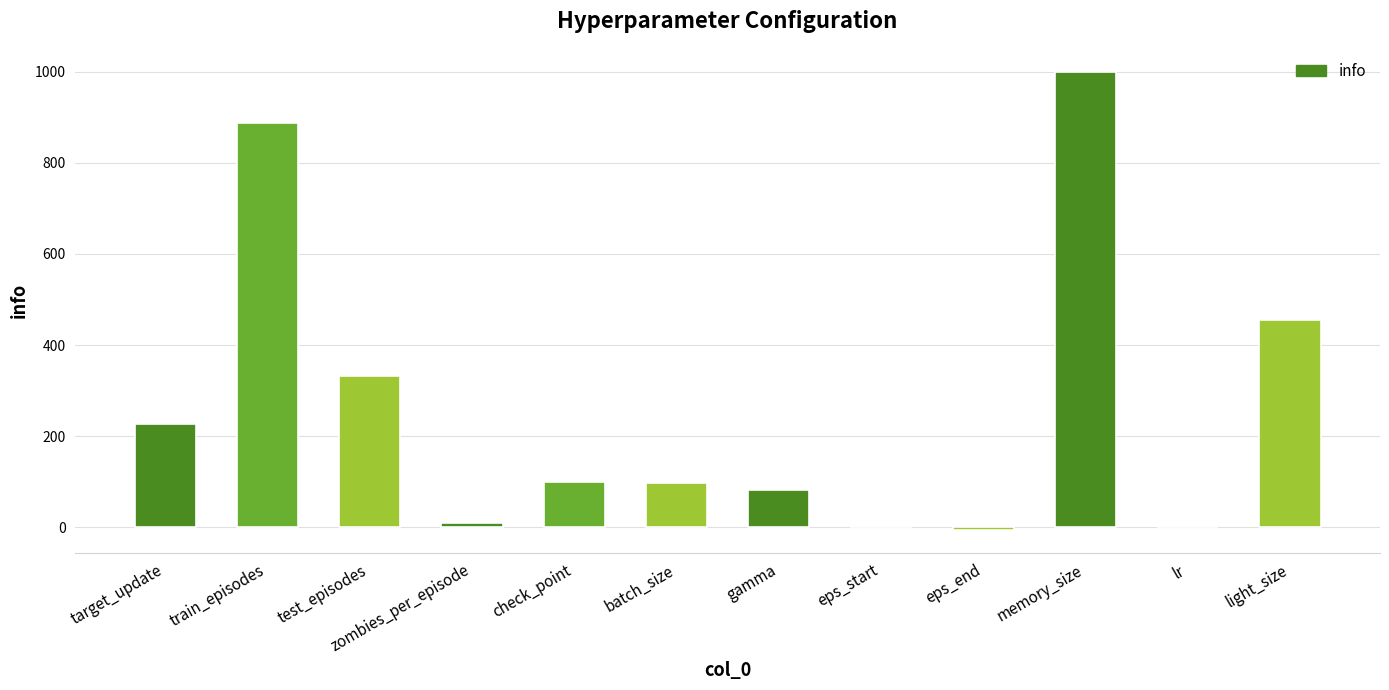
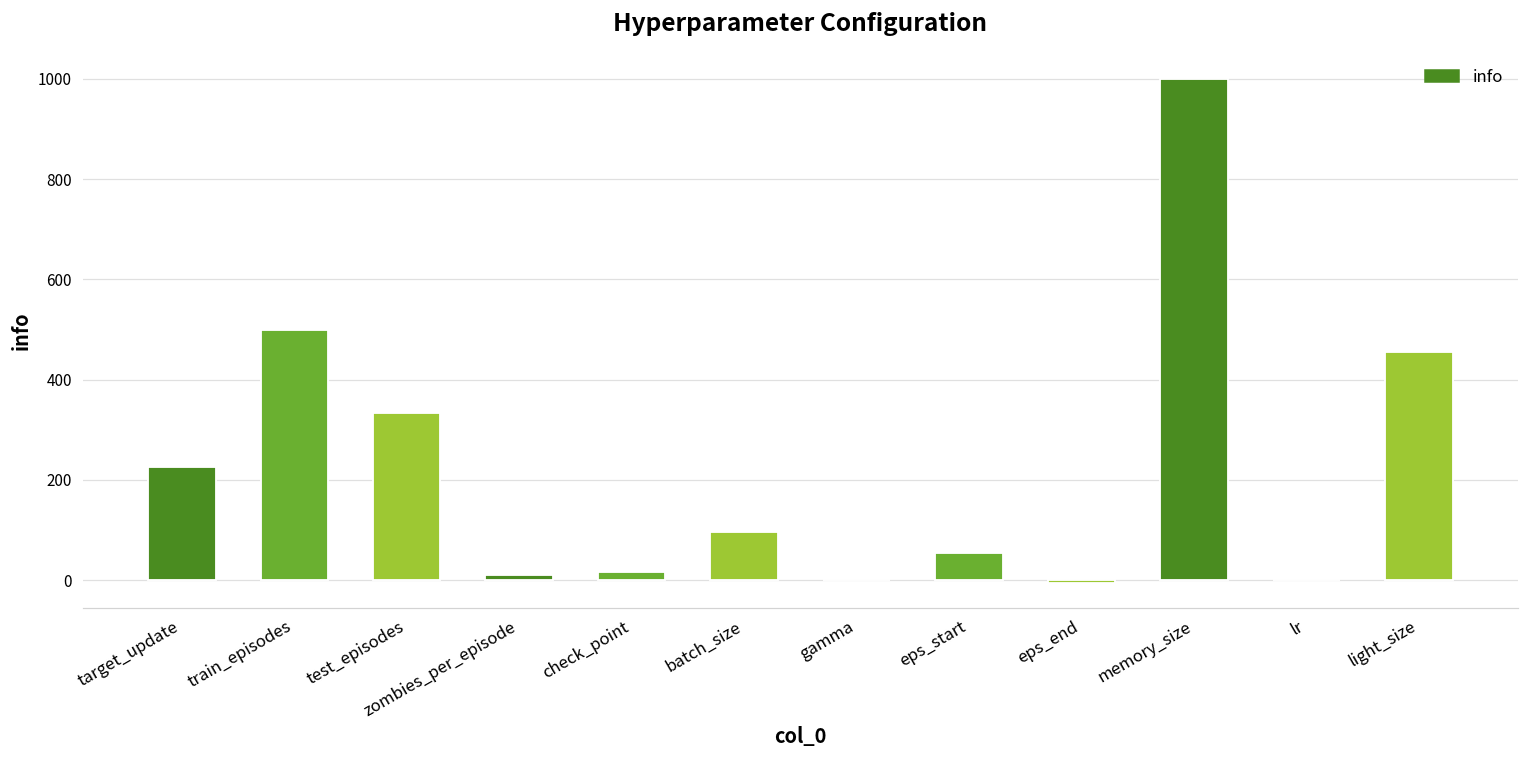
train_episodes: 890 -> 500
check_point: 100 -> 20
gamma: 80 -> 0
eps_start: 0 -> 50
